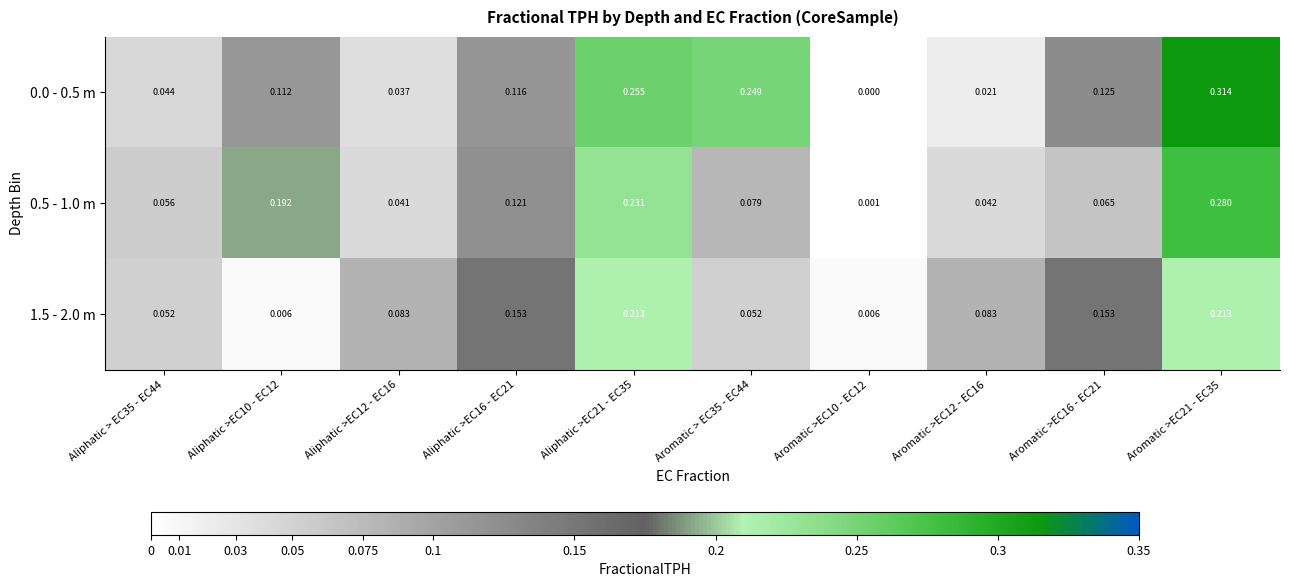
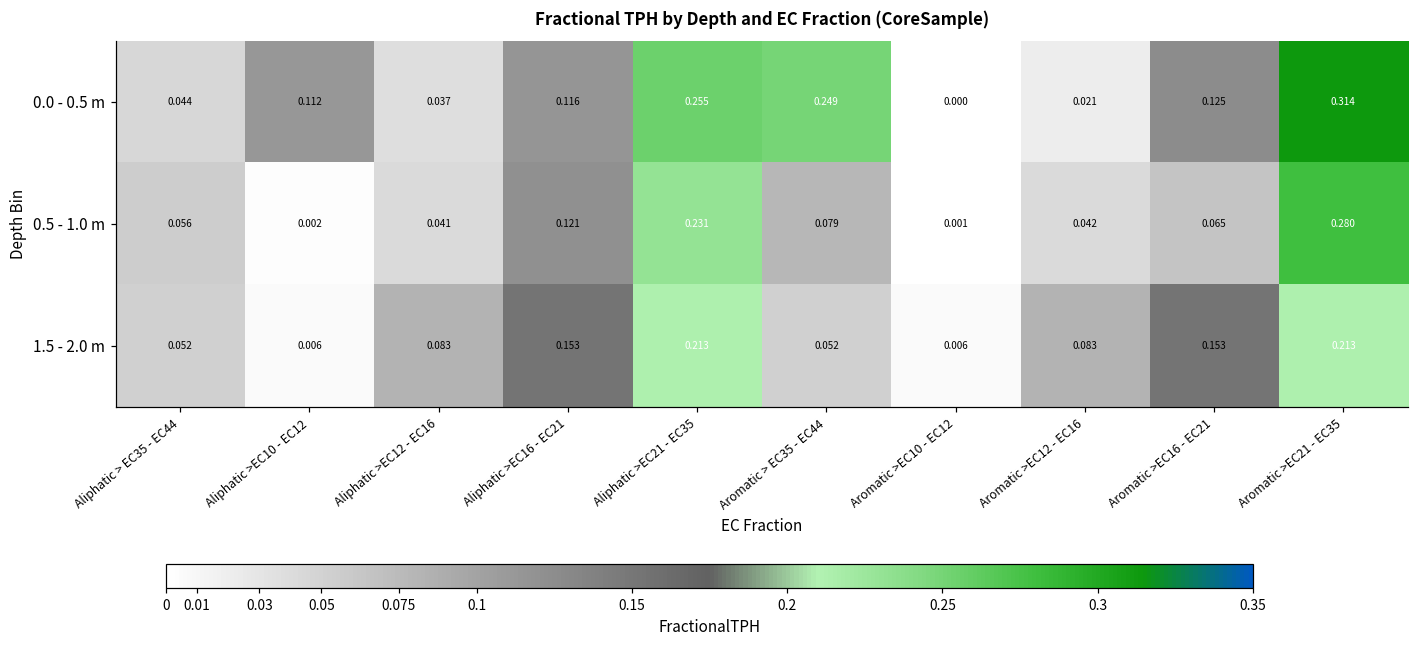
0.5 - 1.0 m, Aliphatic >EC10 - EC12: 0.192 -> 0.002
